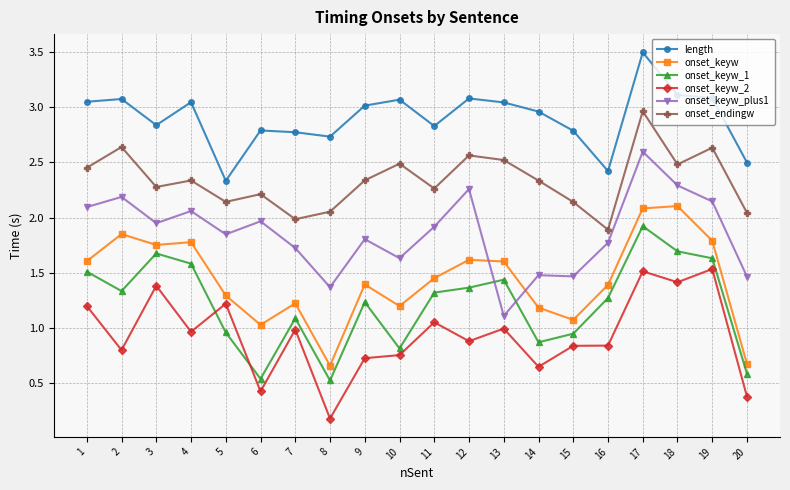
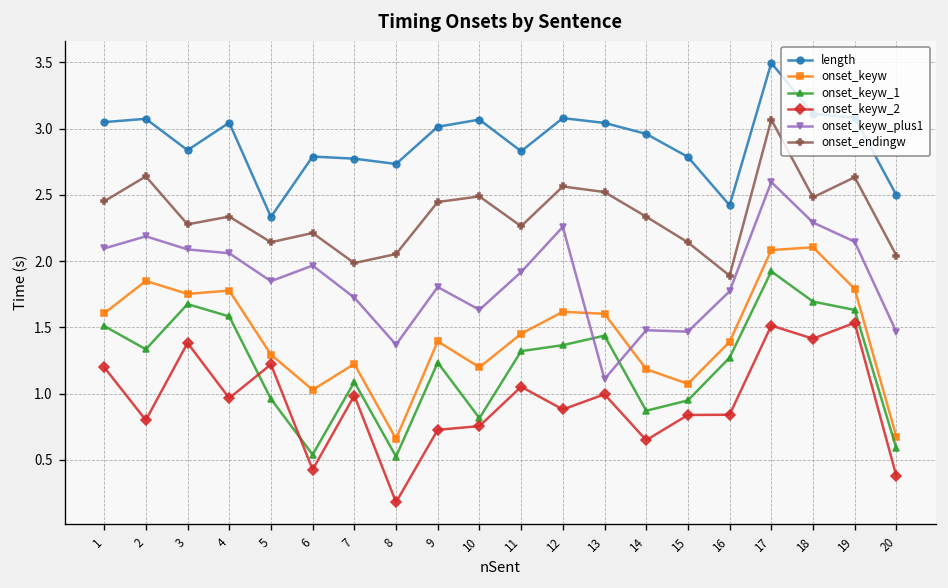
onset_keyw_plus1, 3: 1.95 -> 2.09
onset_endingw, 9: 2.34 -> 2.45
onset_endingw, 17: 2.96 -> 3.07
